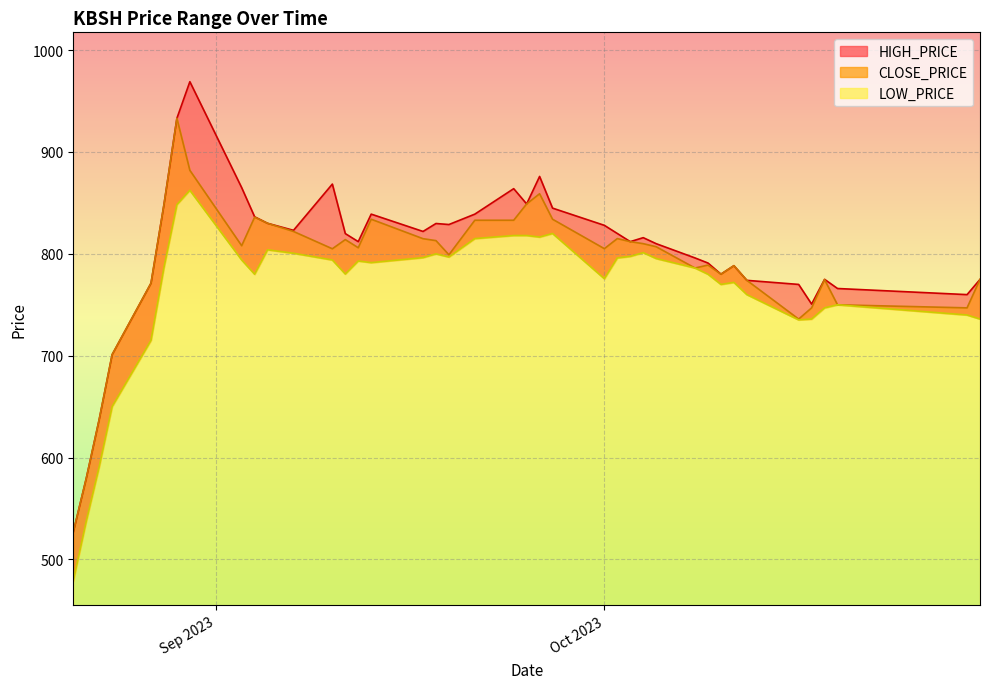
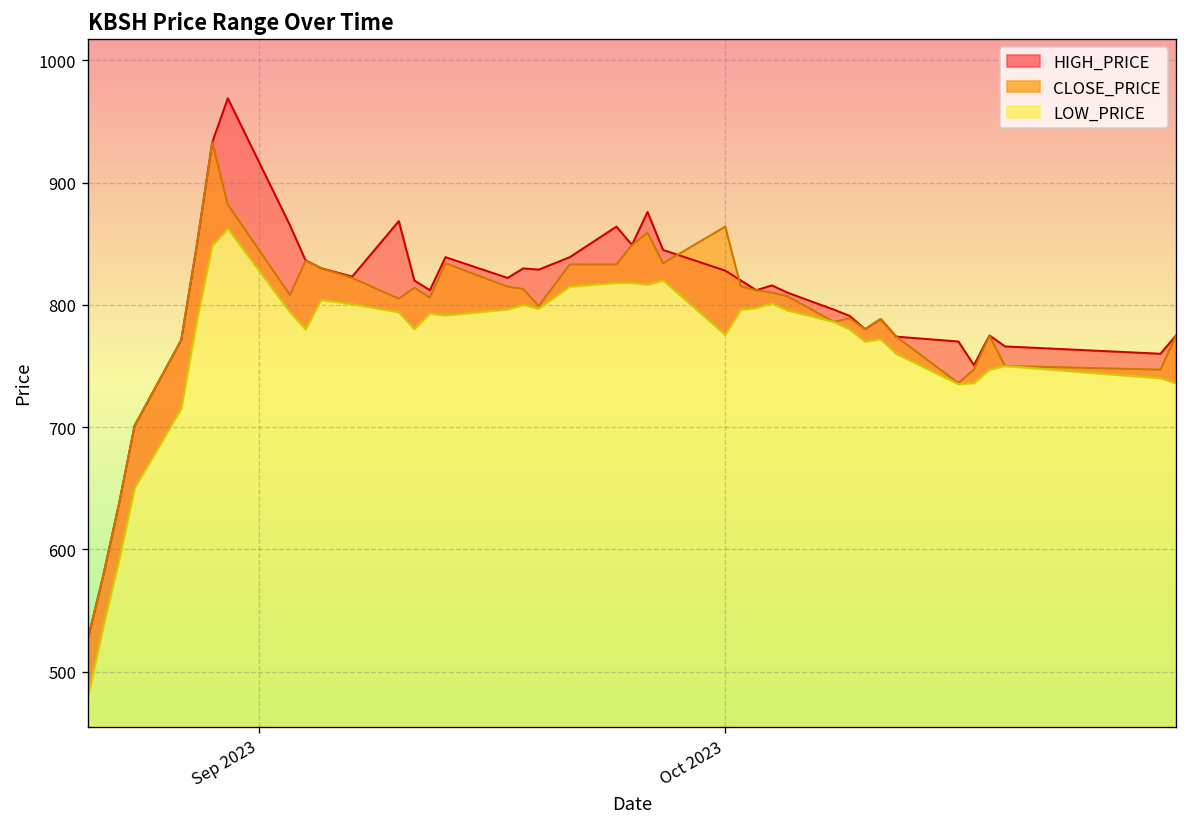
CLOSE_PRICE, Oct 2023: 805 -> 864
